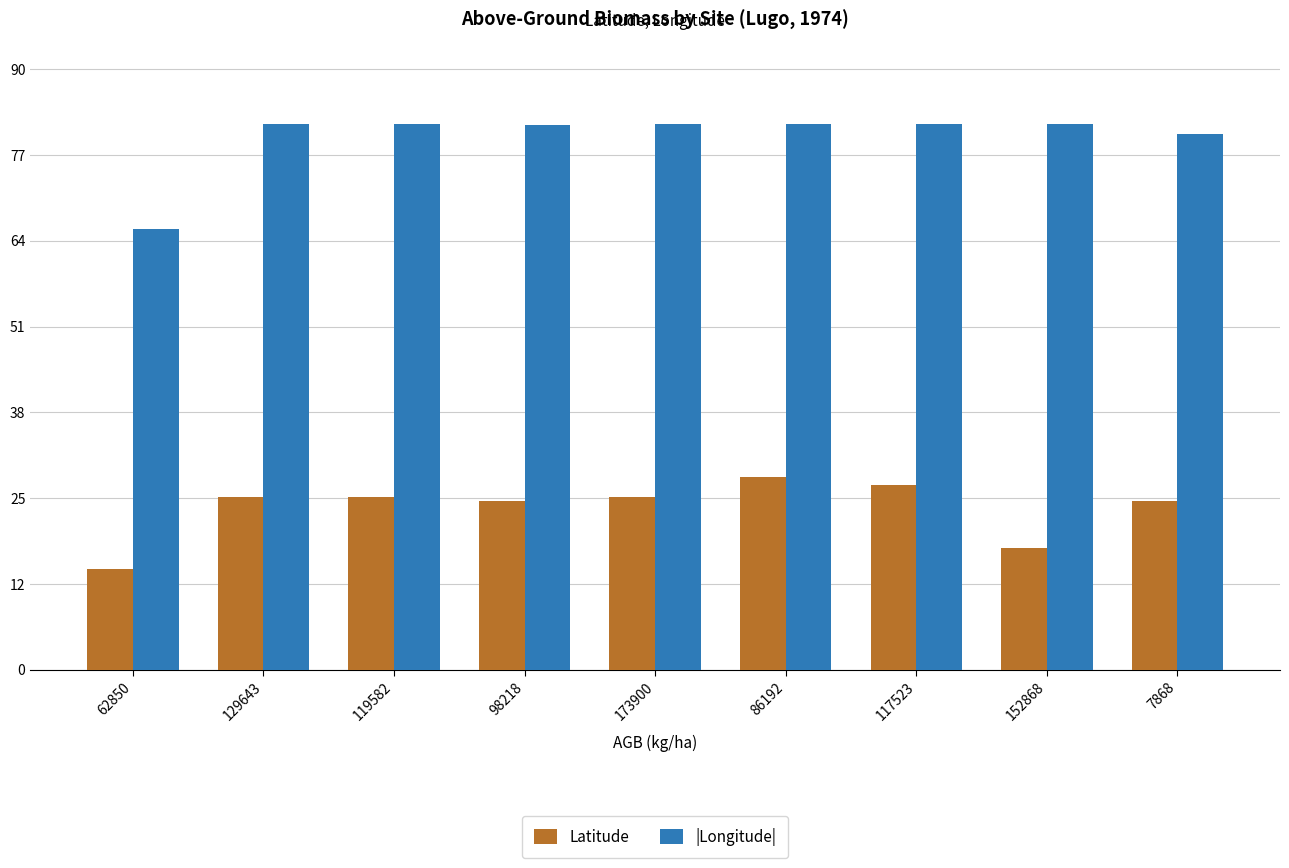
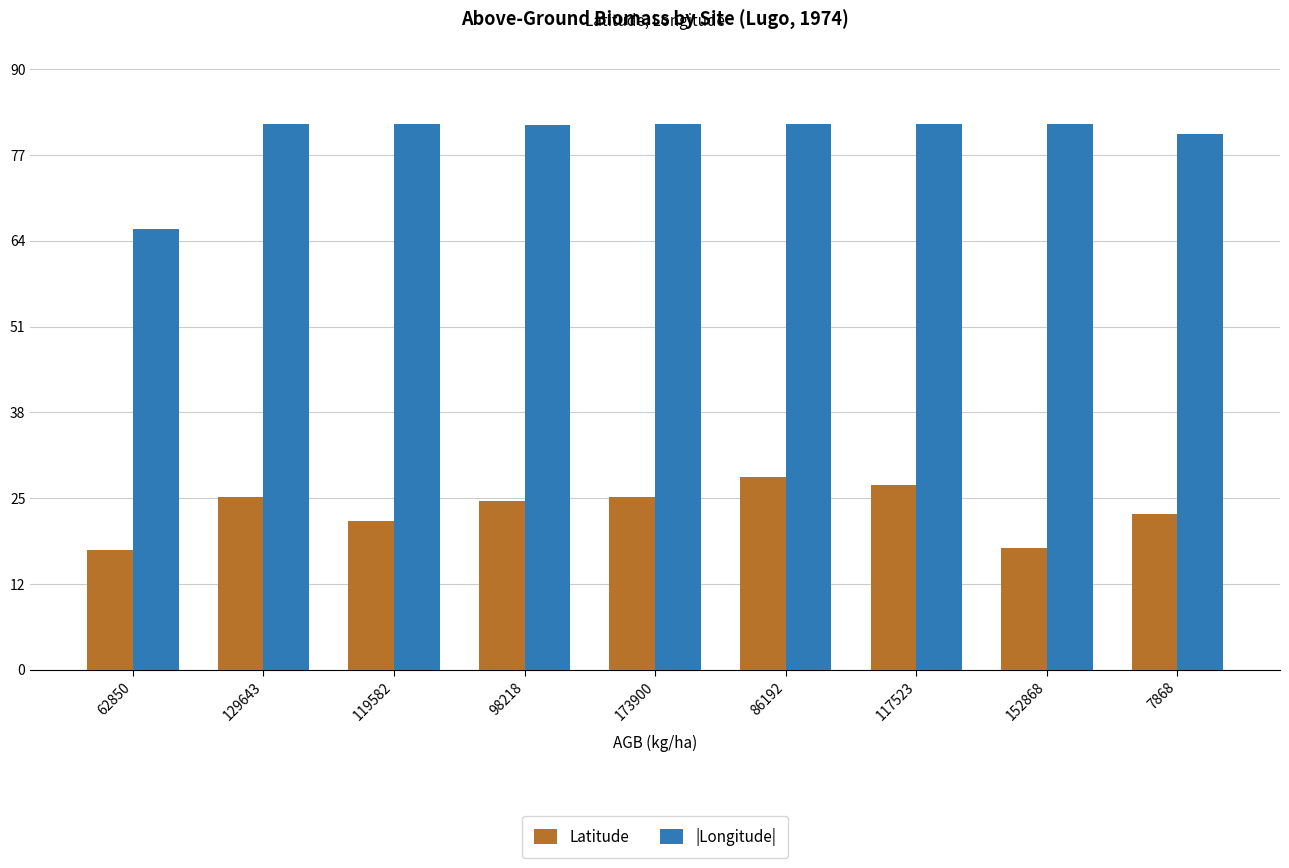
Latitude, 62850: 15 -> 18
Latitude, 119582: 26 -> 22
Latitude, 7868: 25 -> 23
